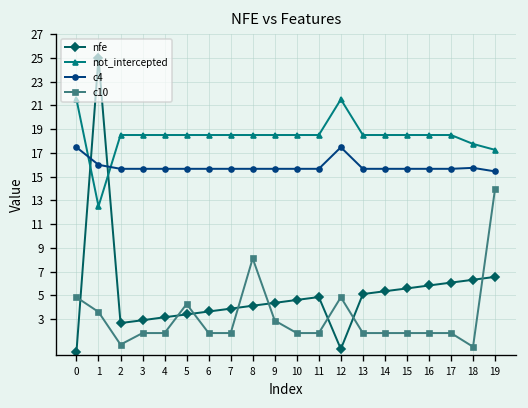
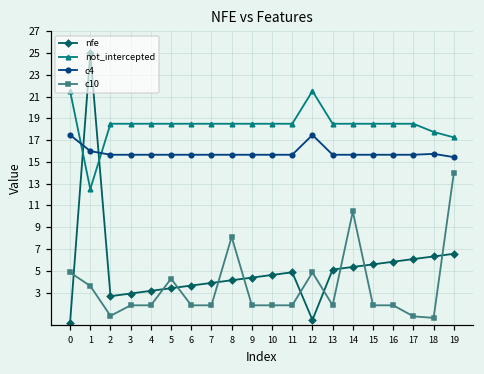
c10, 9: 3 -> 2
c10, 14: 2 -> 10
c10, 17: 2 -> 1
